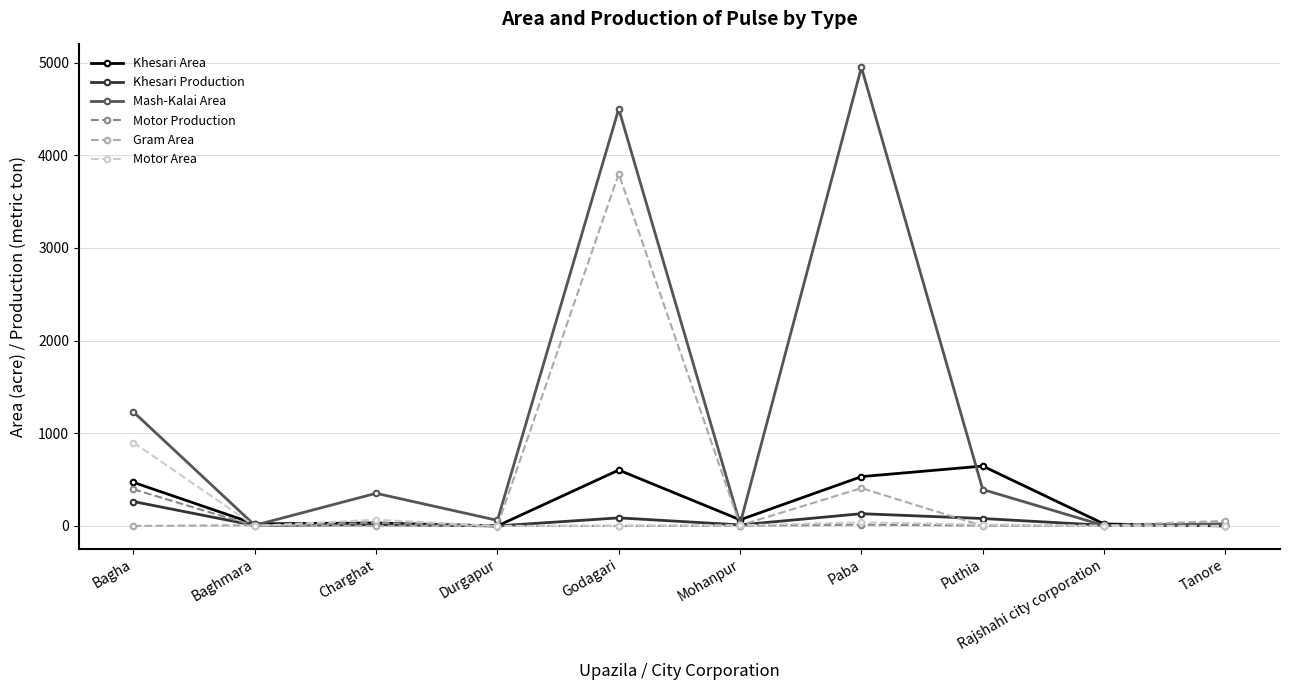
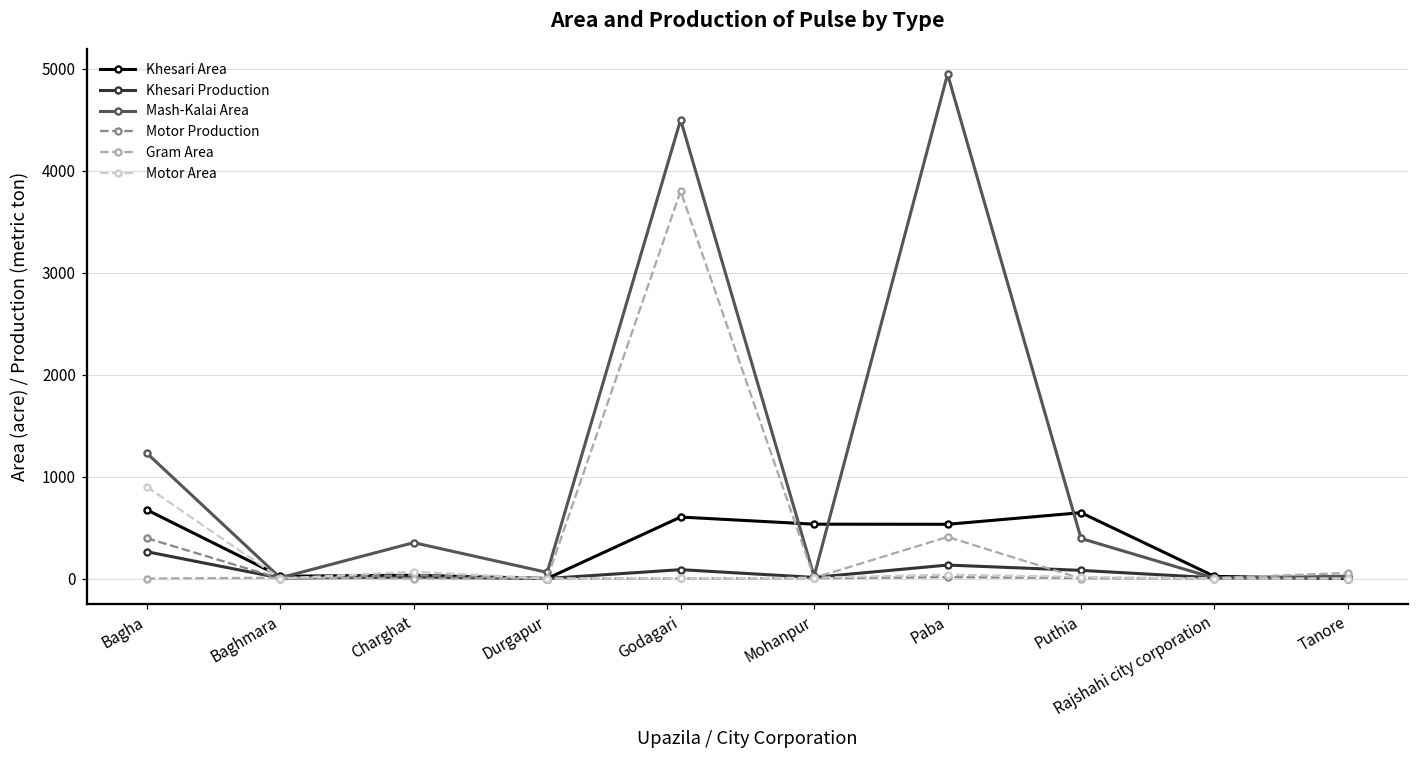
Khesari Area, Bagha: 500 -> 700
Khesari Area, Mohanpur: 100 -> 500
